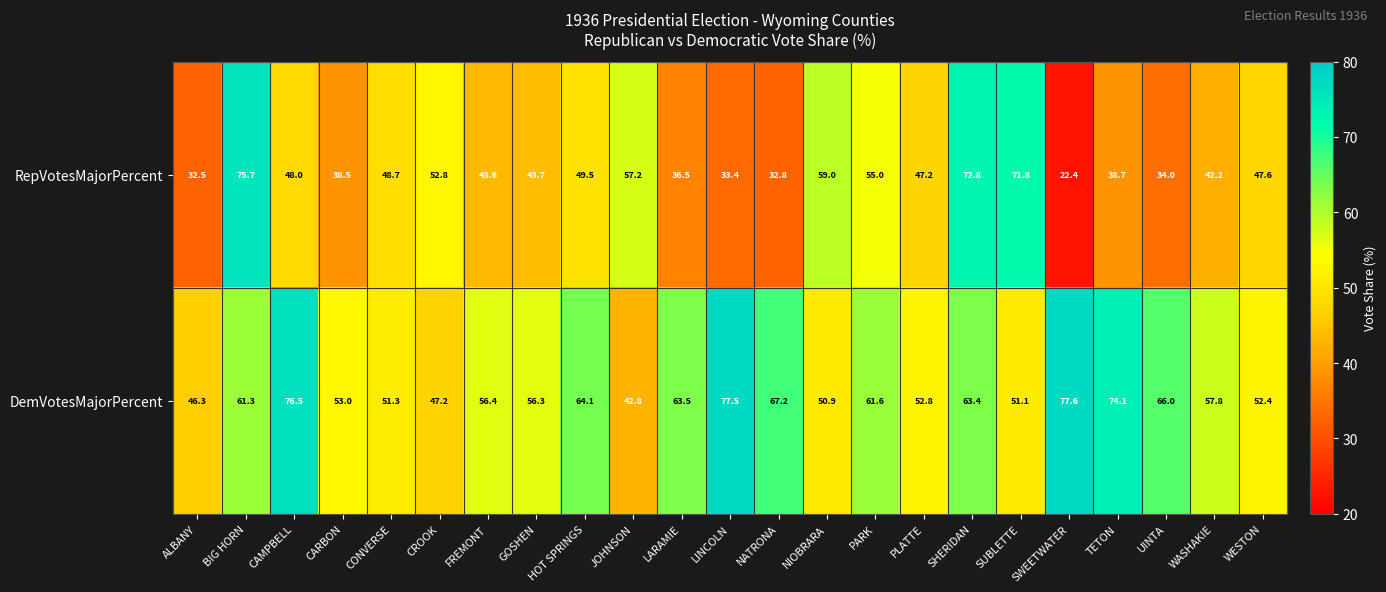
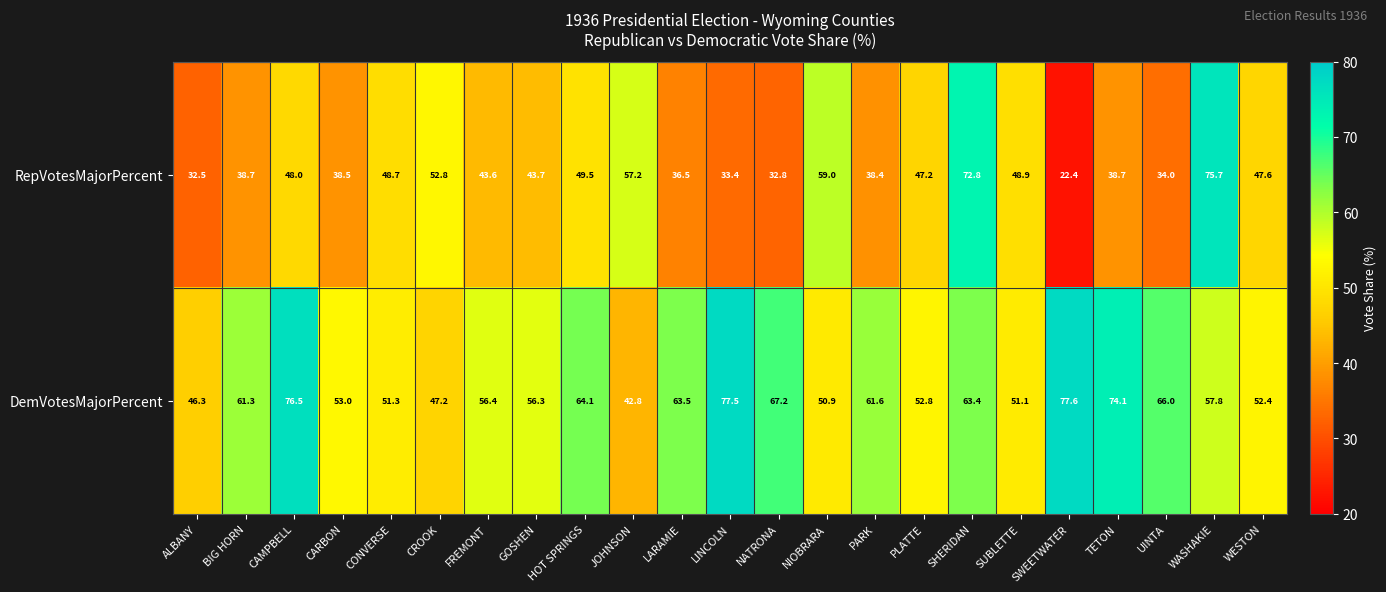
RepVotesMajorPercent, BIG HORN: 75.7 -> 38.7
RepVotesMajorPercent, PARK: 55.0 -> 38.4
RepVotesMajorPercent, SUBLETTE: 71.8 -> 48.9
RepVotesMajorPercent, WASHAKIE: 42.2 -> 75.7
